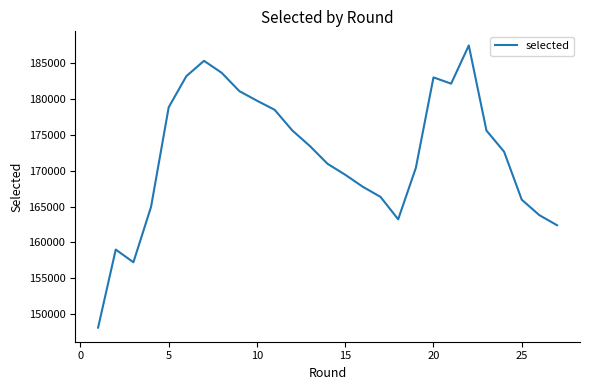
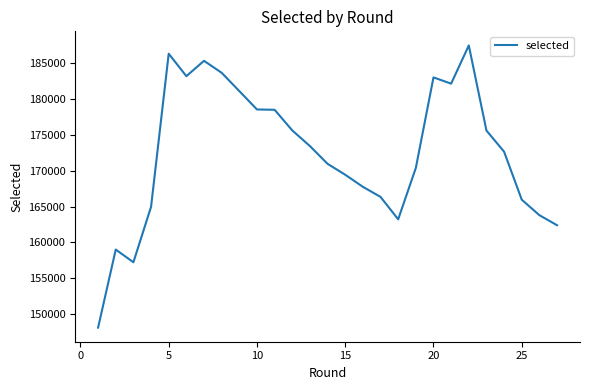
5: 179000 -> 186000
10: 180000 -> 179000
